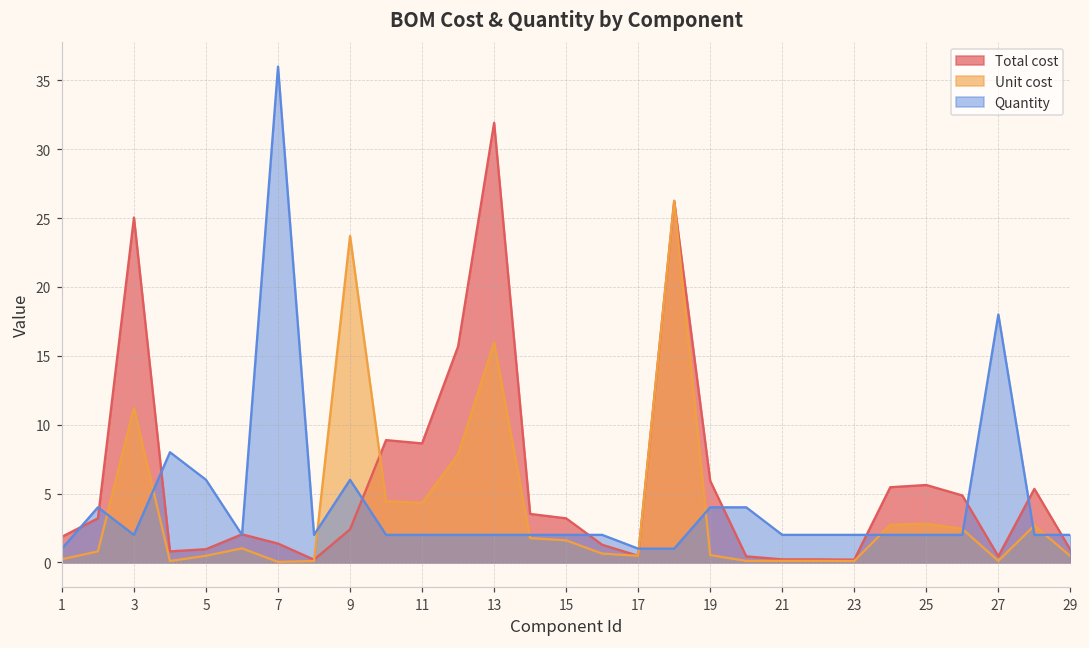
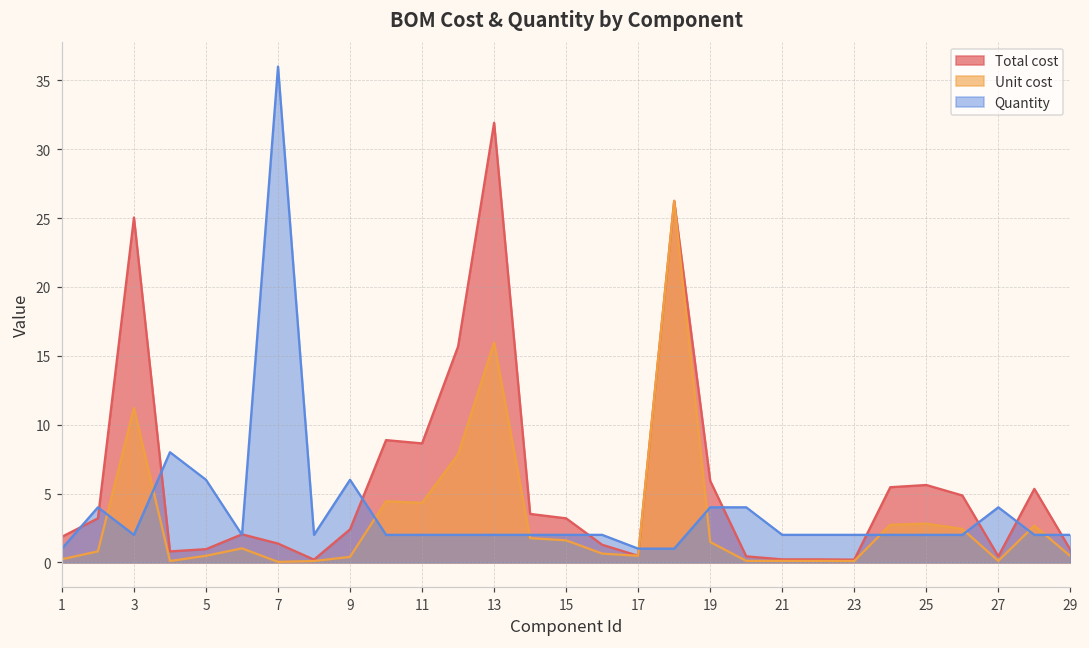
Unit cost, 9: 23.7 -> 0.4
Unit cost, 19: 0.5 -> 1.5
Quantity, 27: 18 -> 4
